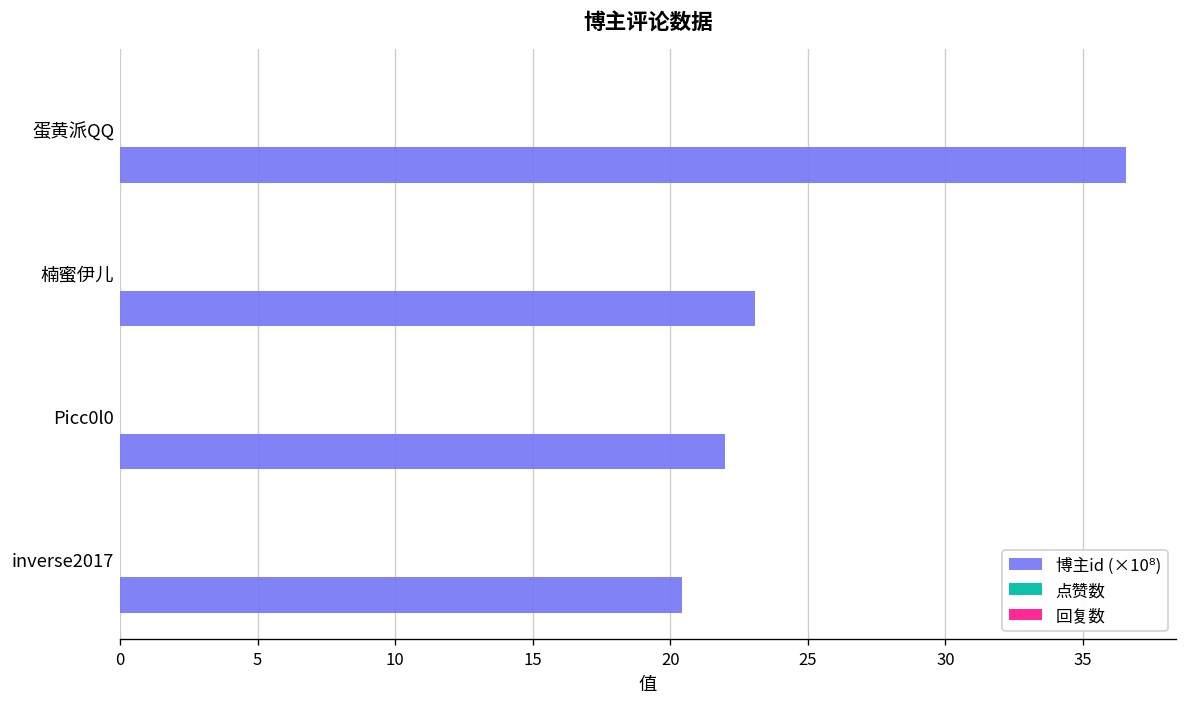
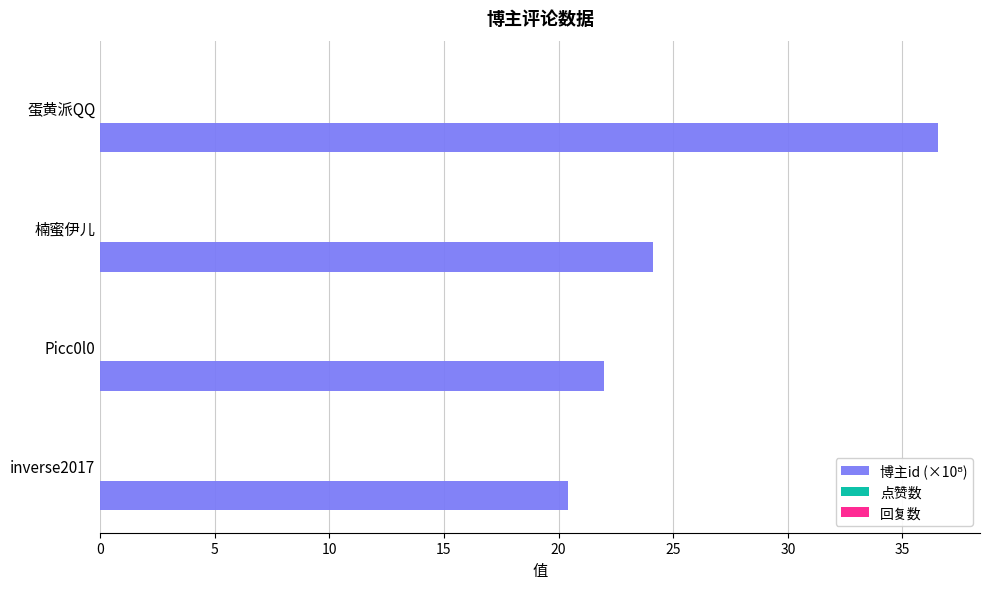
博主id (×10⁸), 楠蜜伊儿: 23.1 -> 24.1
